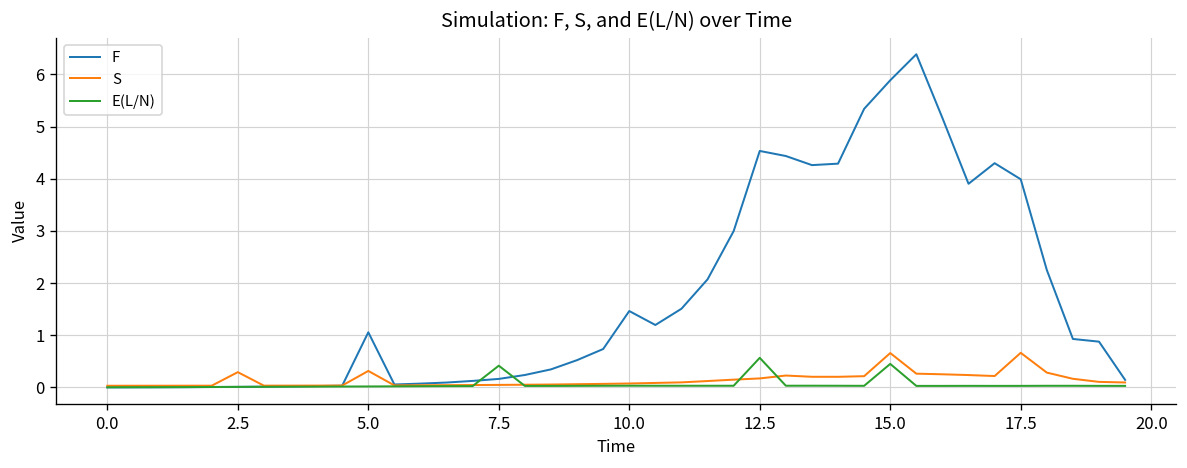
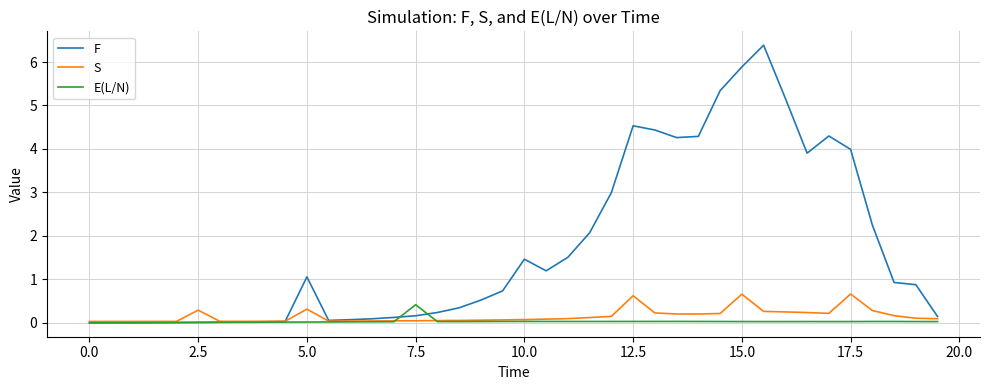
S, 12.5: 0.2 -> 0.6
E(L/N), 12.5: 0.6 -> 0.0
E(L/N), 15.0: 0.5 -> 0.0
